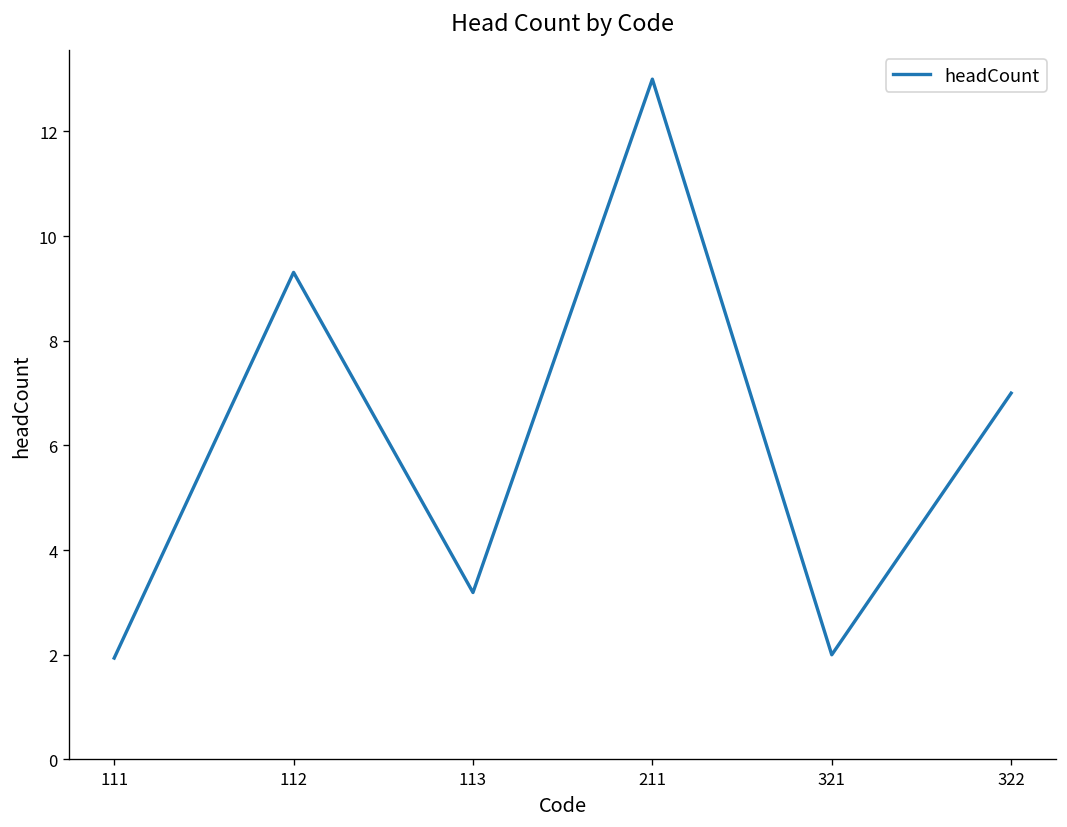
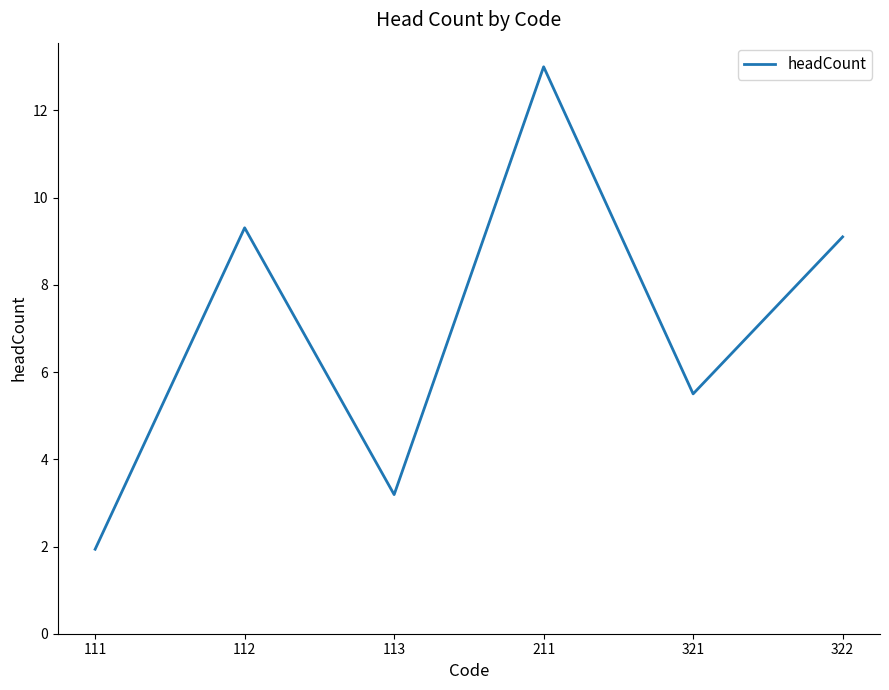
321: 2.0 -> 5.5
322: 7.0 -> 9.1
